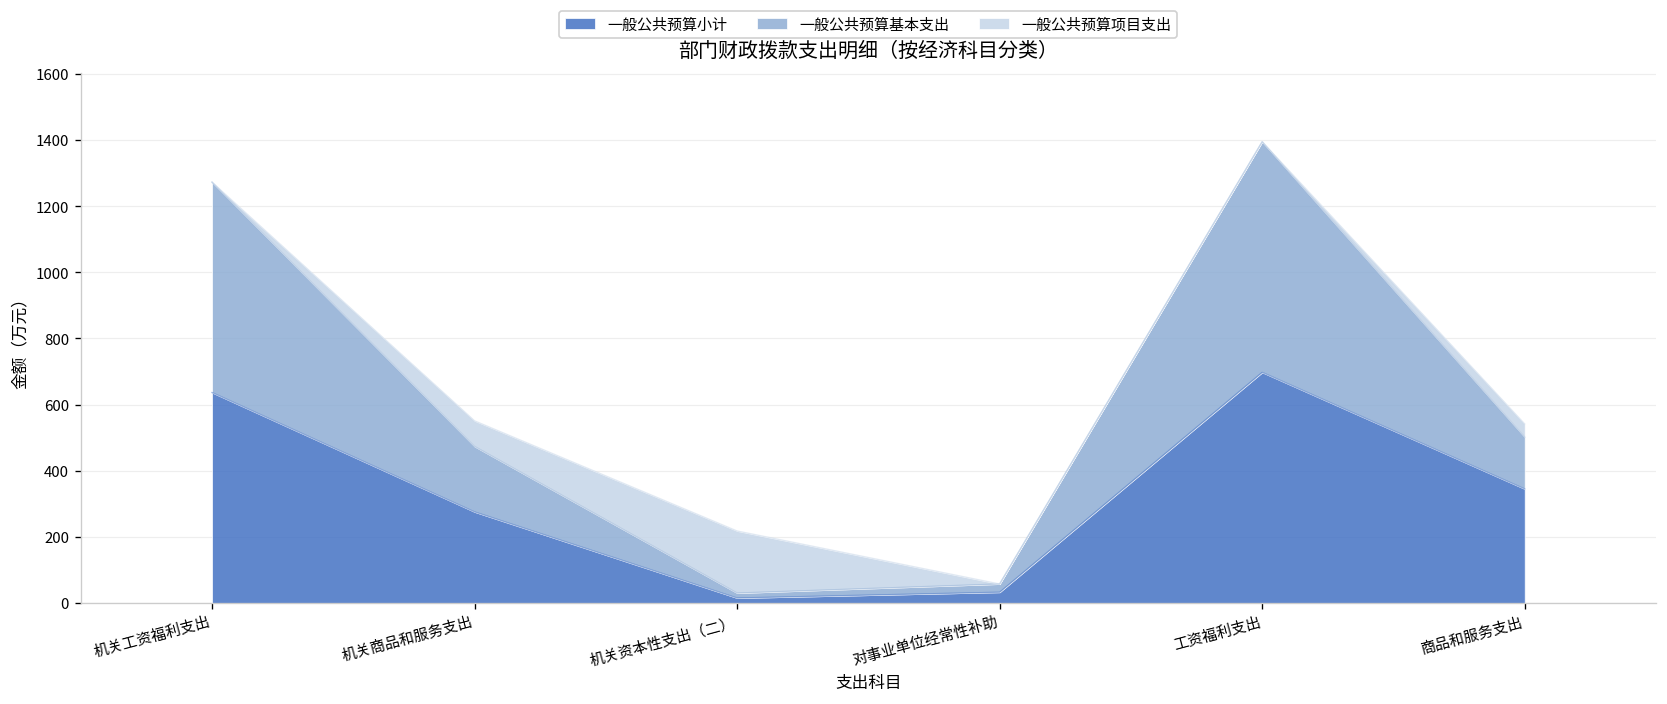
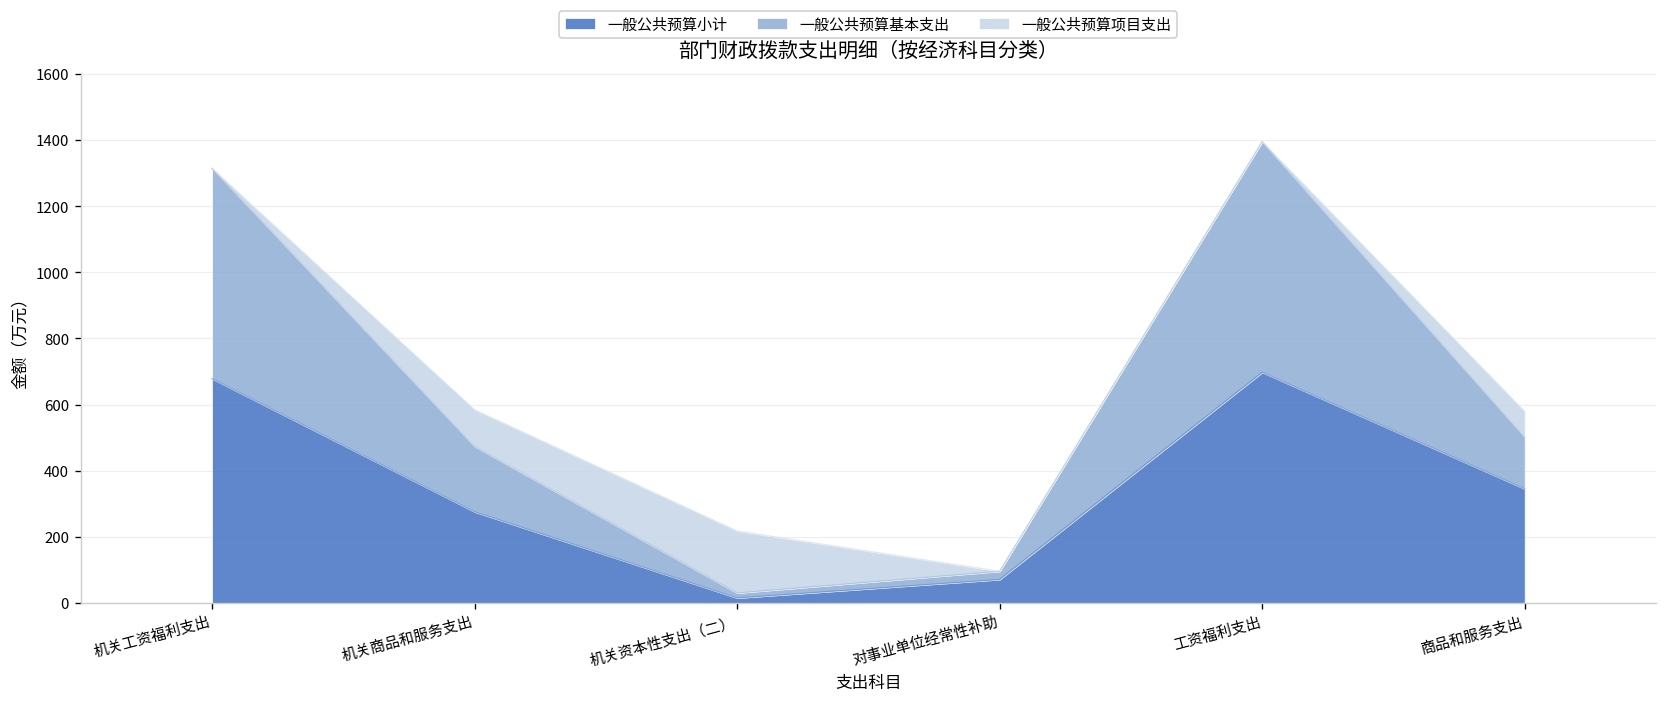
一般公共预算小计, 机关工资福利支出: 640 -> 680
一般公共预算项目支出, 机关商品和服务支出: 80 -> 110
一般公共预算小计, 对事业单位经常性补助: 30 -> 70
一般公共预算项目支出, 商品和服务支出: 40 -> 80
